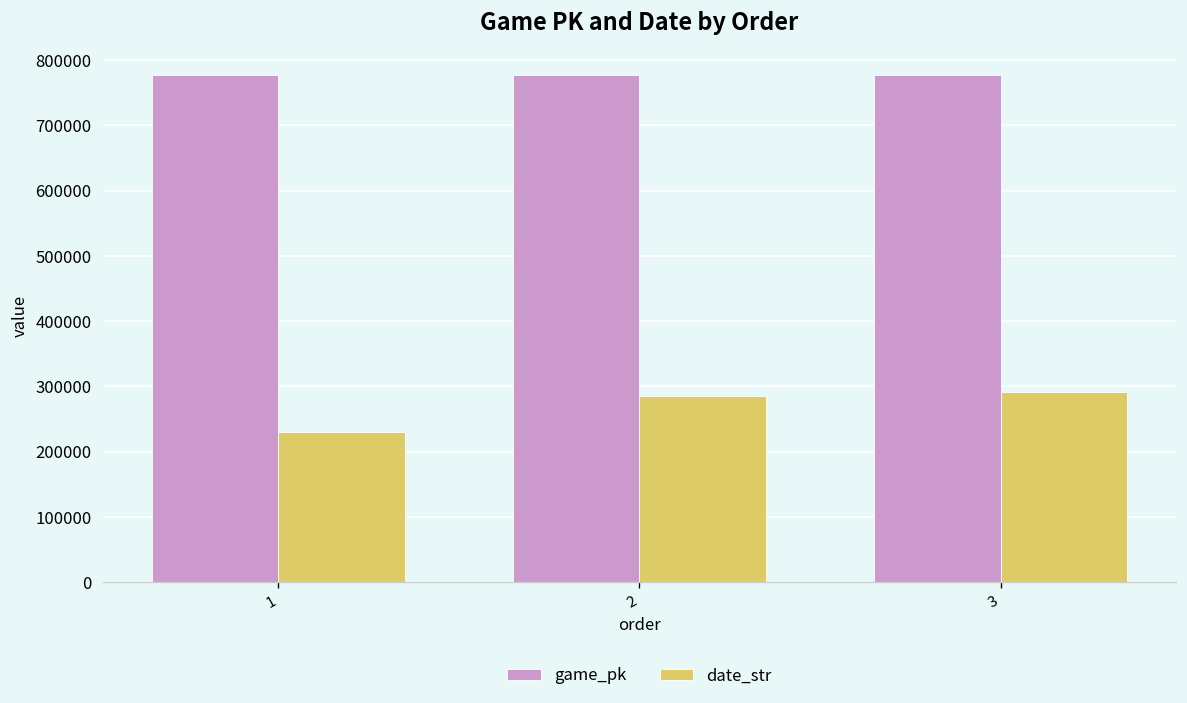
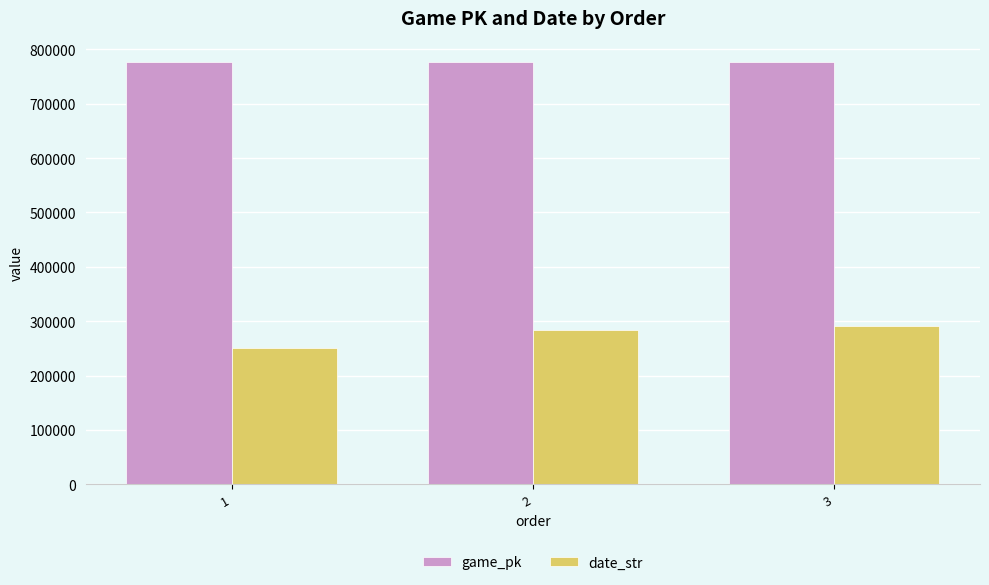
date_str, 1: 230000 -> 250000
